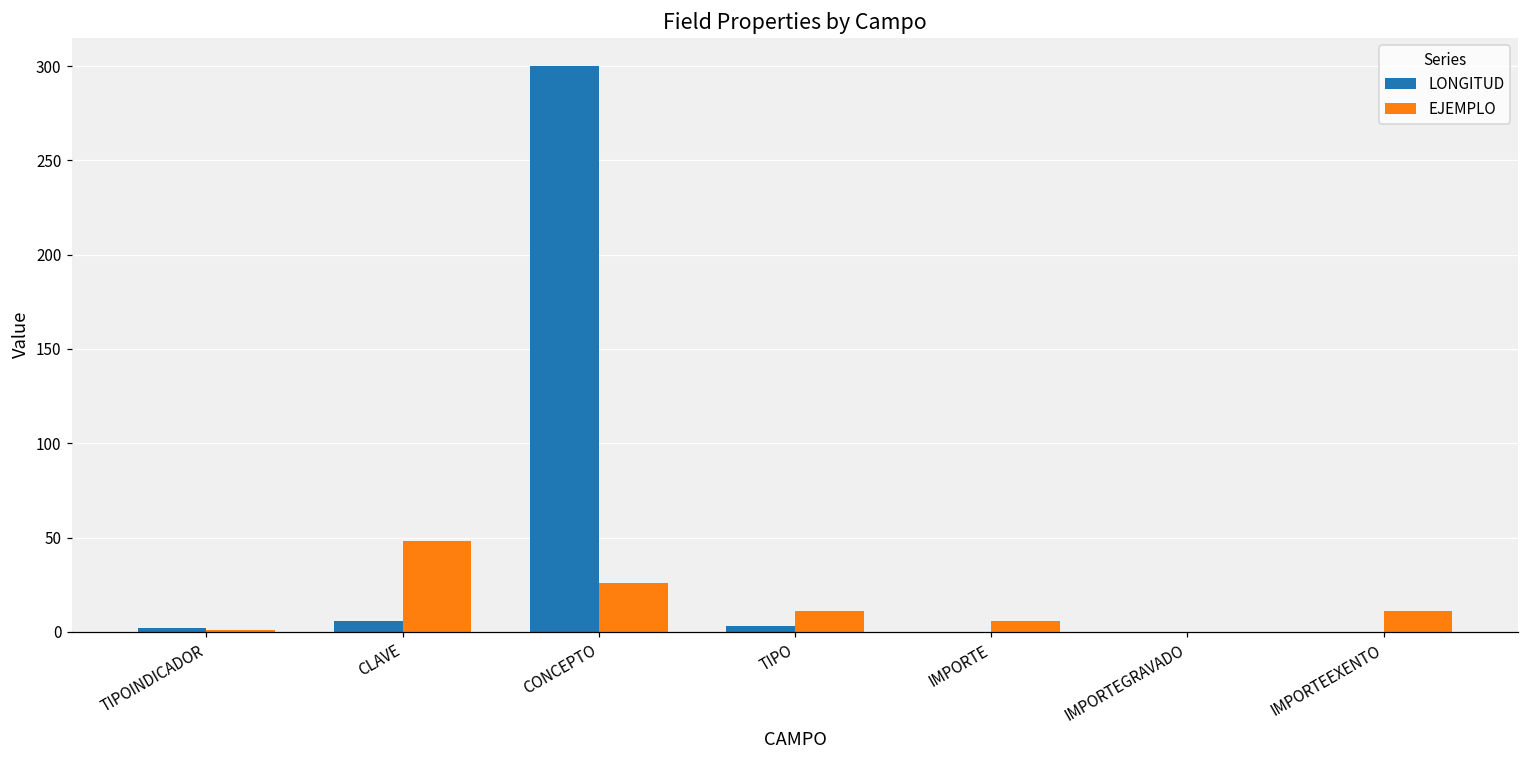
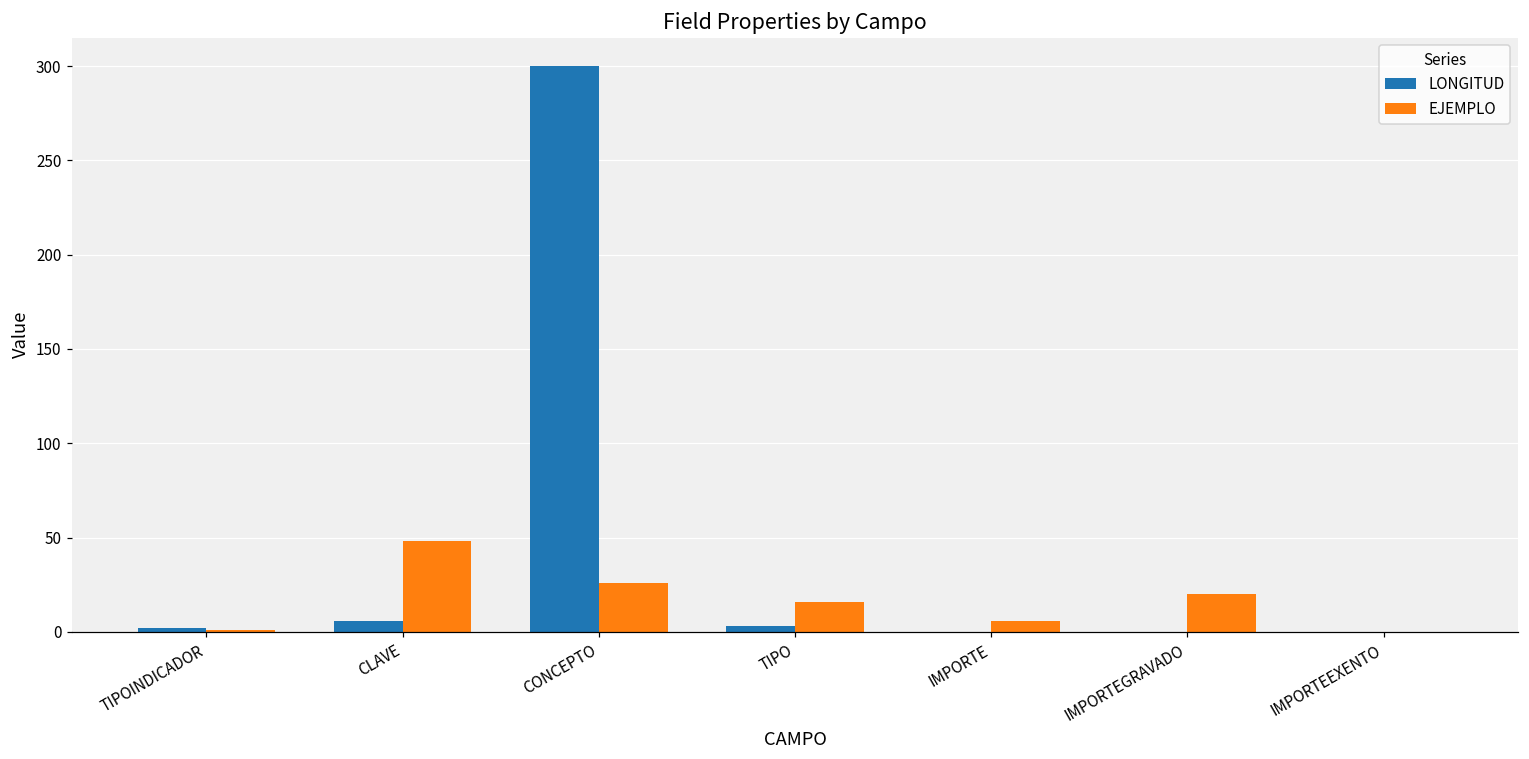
EJEMPLO, TIPO: 11 -> 16
EJEMPLO, IMPORTEGRAVADO: 0 -> 20
EJEMPLO, IMPORTEEXENTO: 11 -> 0
